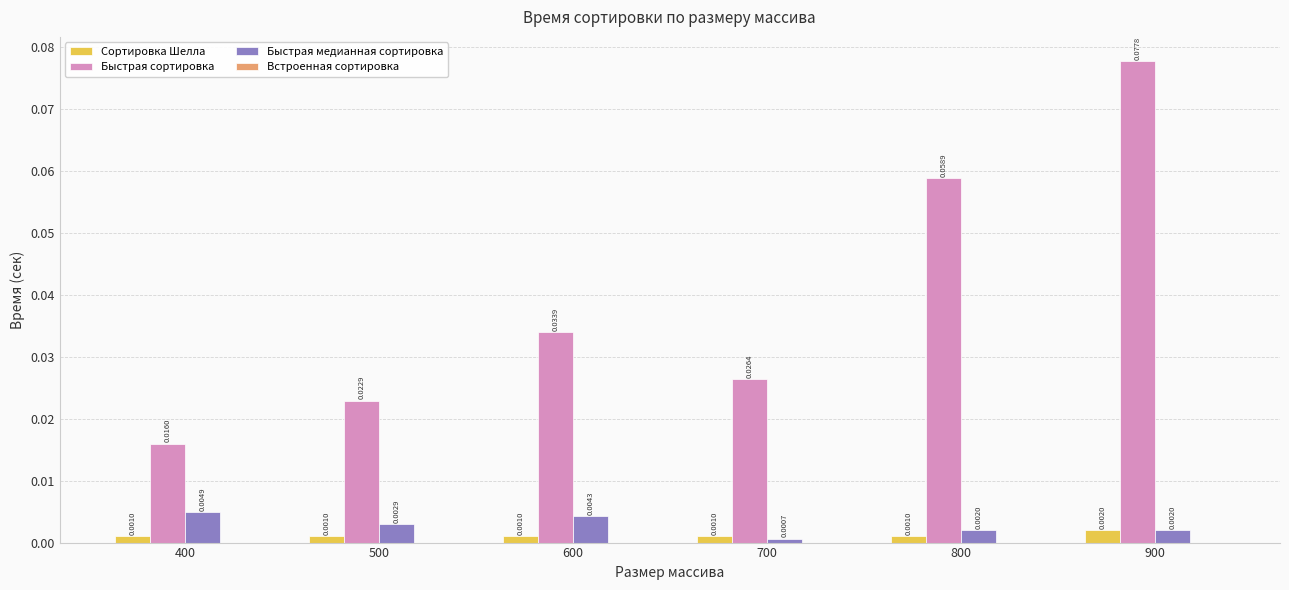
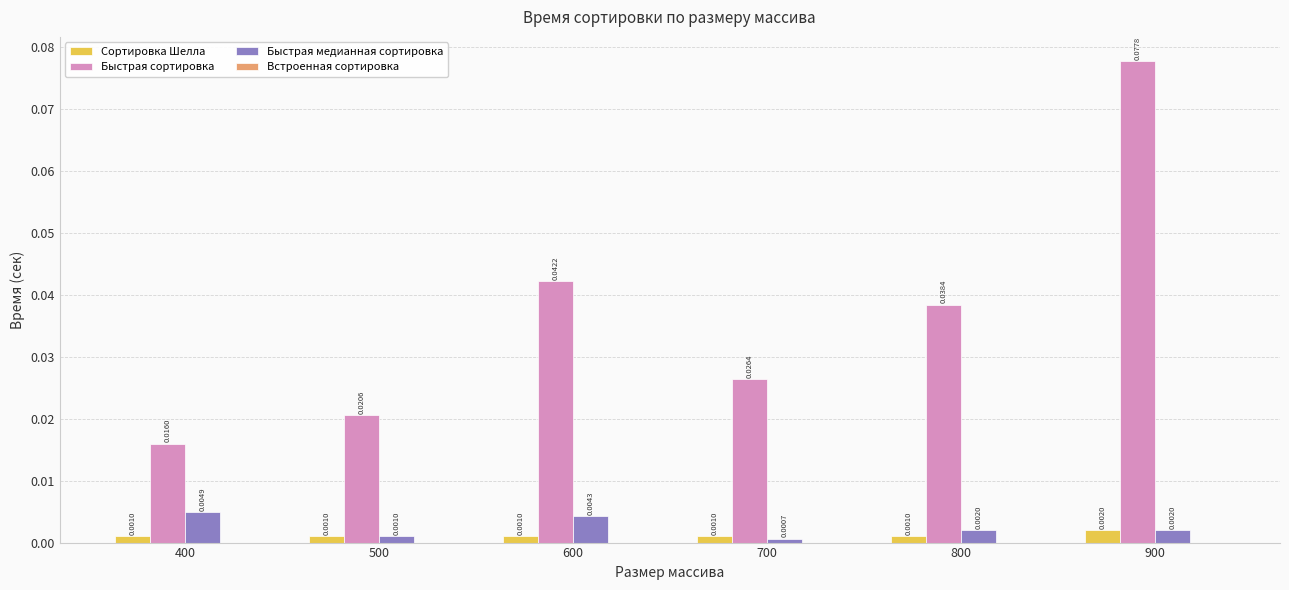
Быстрая сортировка, 500: 0.0229 -> 0.0206
Быстрая медианная сортировка, 500: 0.0029 -> 0.0010
Быстрая сортировка, 600: 0.0339 -> 0.0422
Быстрая сортировка, 800: 0.0589 -> 0.0384
